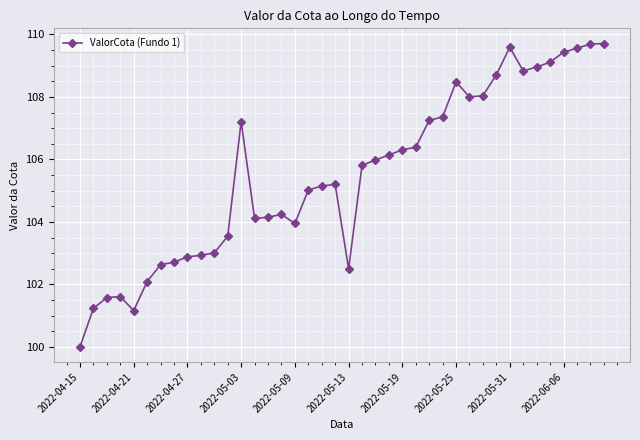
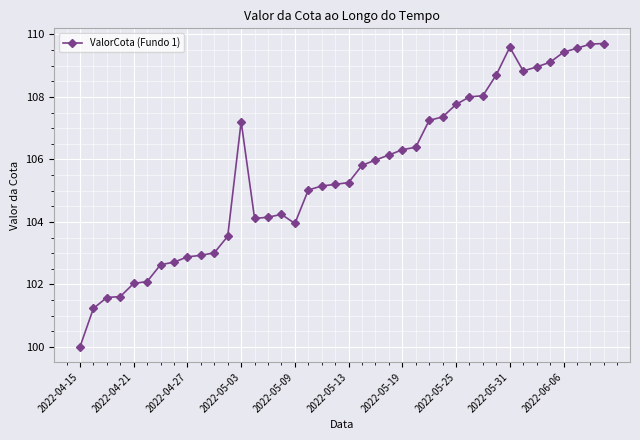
2022-04-21: 101.2 -> 102.0
2022-05-13: 102.5 -> 105.3
2022-05-25: 108.5 -> 107.8
